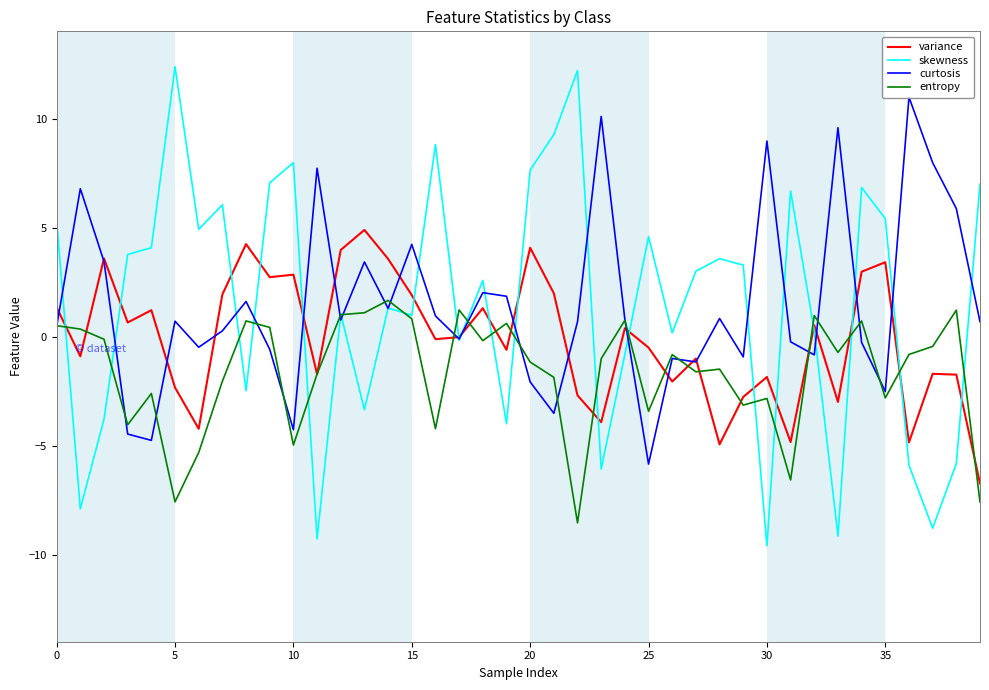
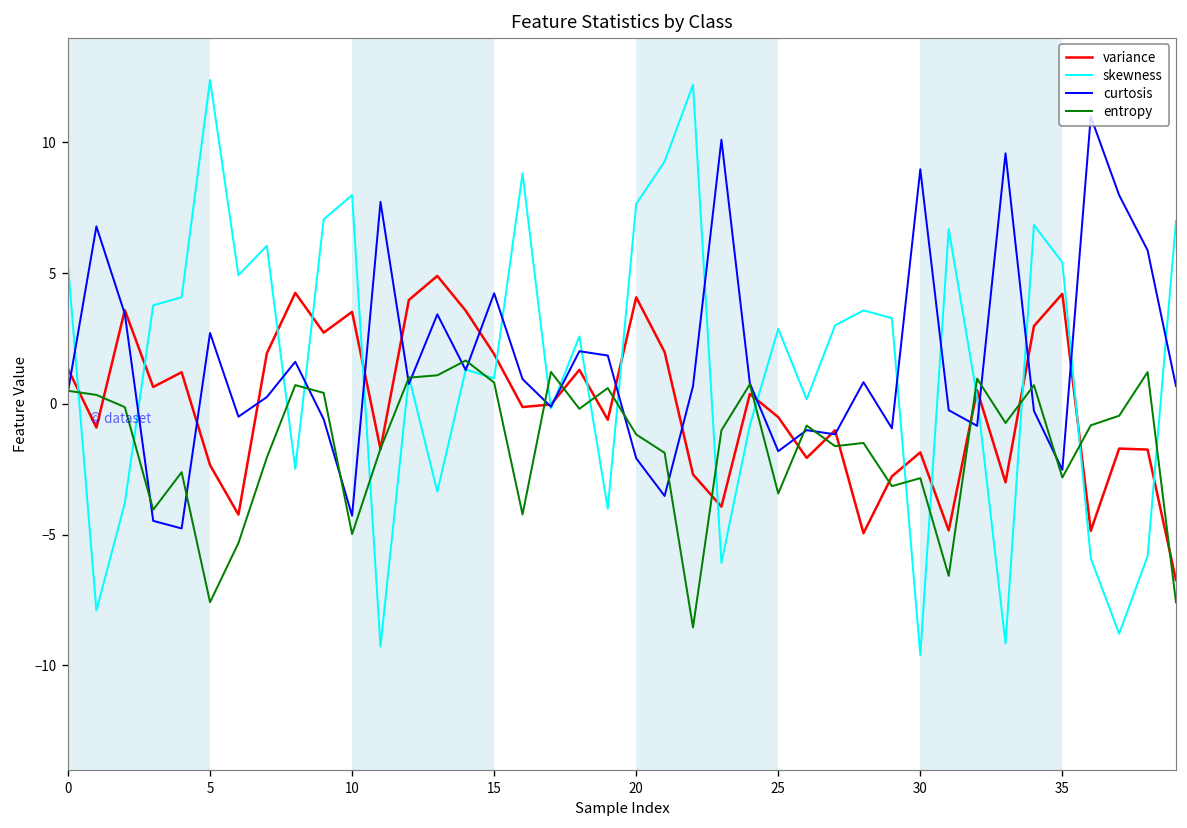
curtosis, 5: 0.7 -> 2.7
variance, 10: 2.8 -> 3.5
skewness, 25: 4.6 -> 2.9
curtosis, 25: -5.9 -> -1.8
variance, 35: 3.4 -> 4.2
